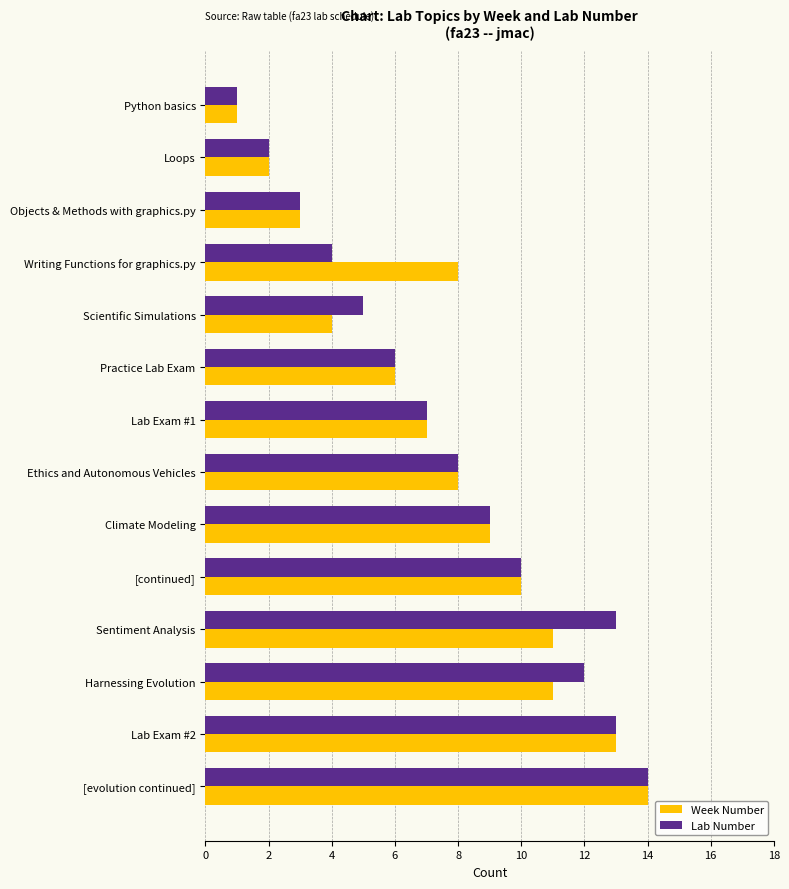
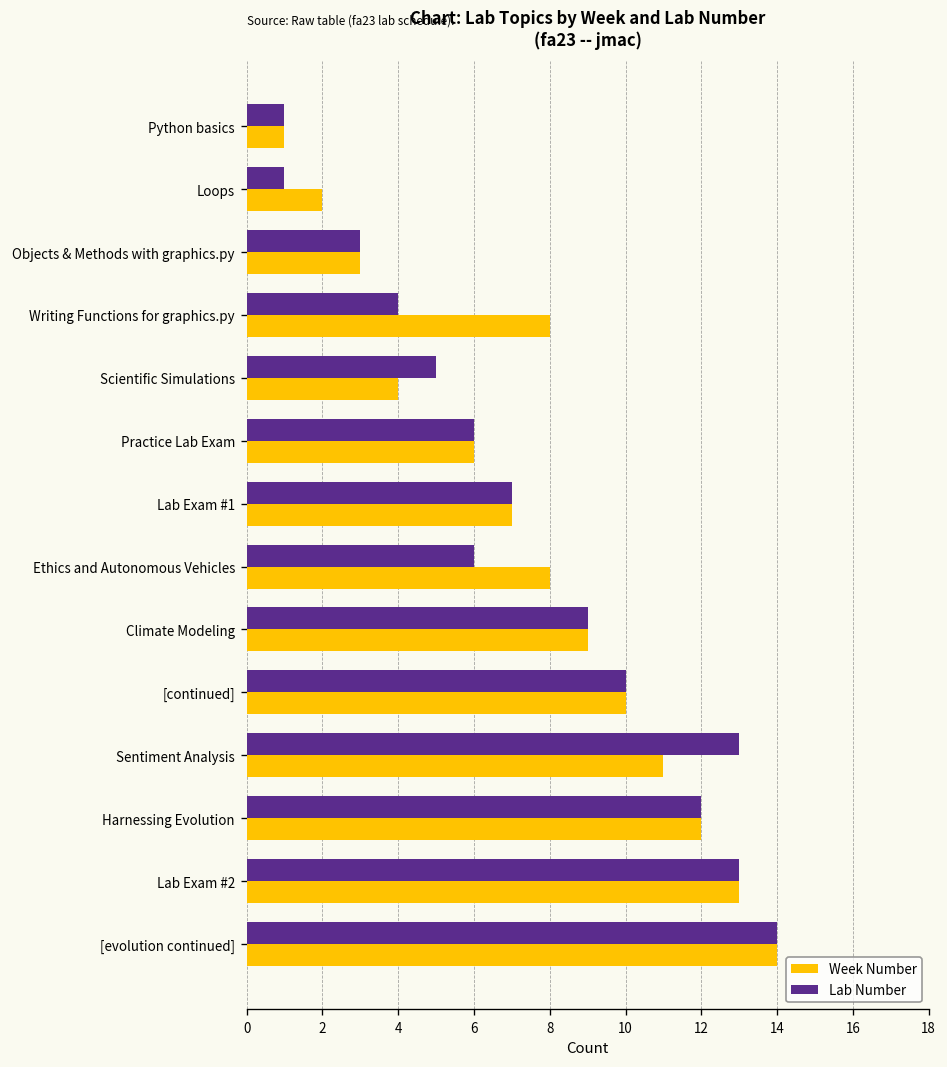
Lab Number, Loops: 2 -> 1
Lab Number, Ethics and Autonomous Vehicles: 8 -> 6
Week Number, Harnessing Evolution: 11 -> 12
